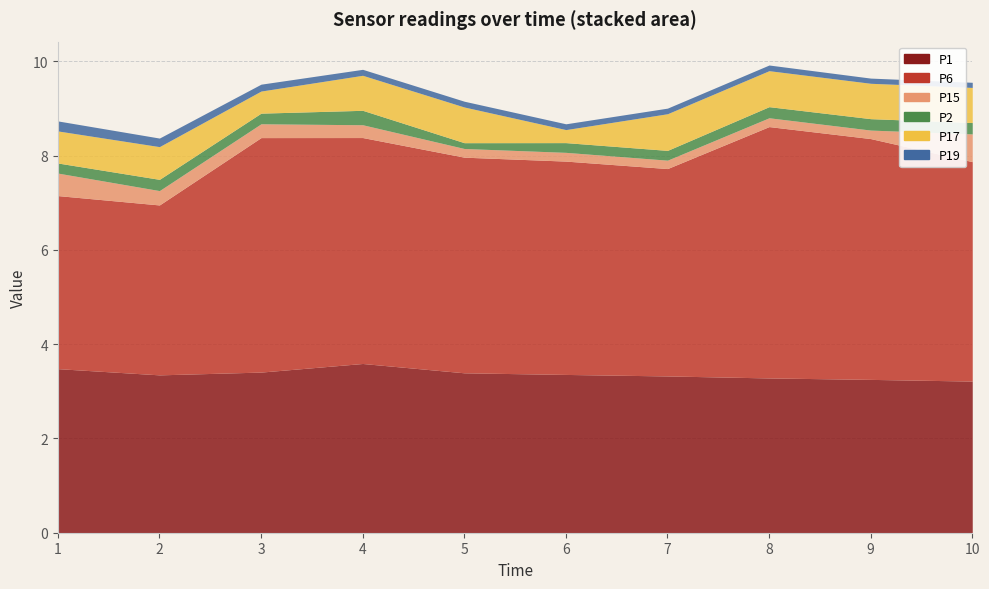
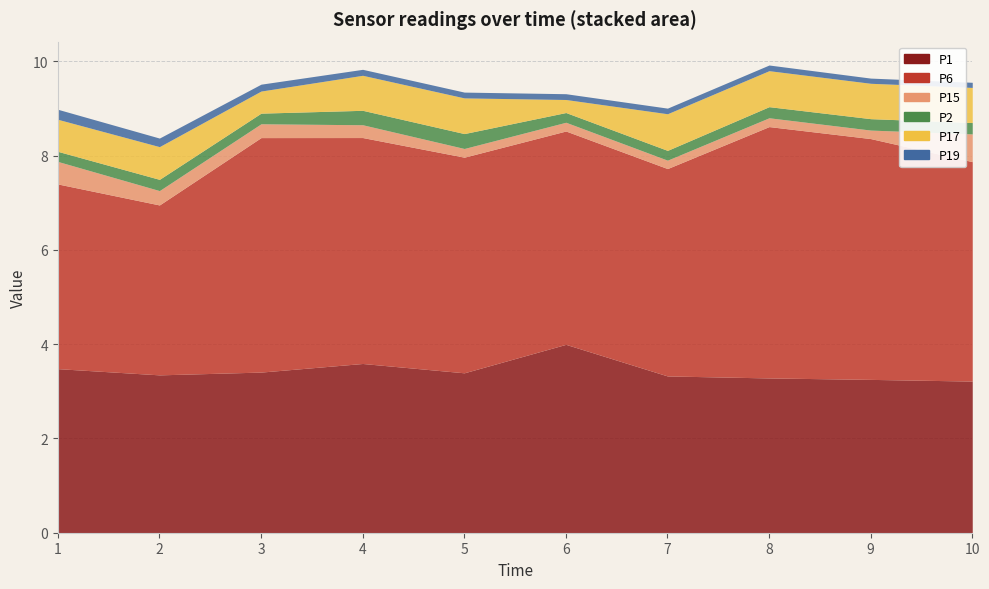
P6, 1: 3.7 -> 3.9
P2, 5: 0.1 -> 0.3
P1, 6: 3.4 -> 4.0
